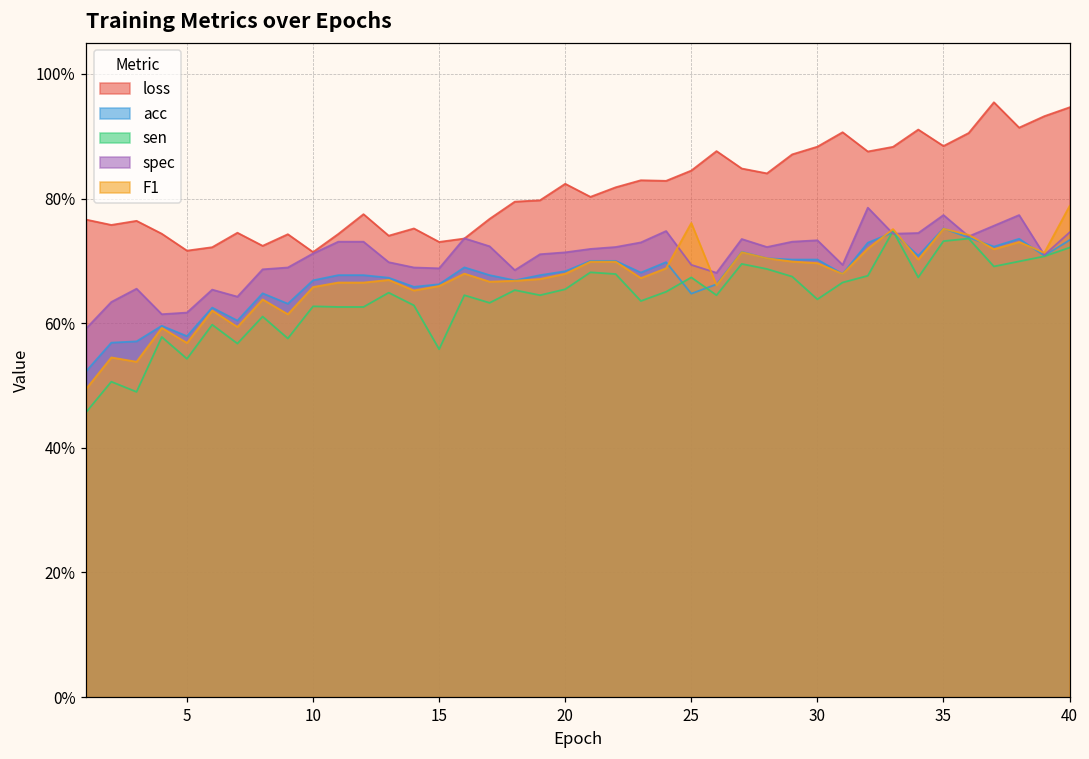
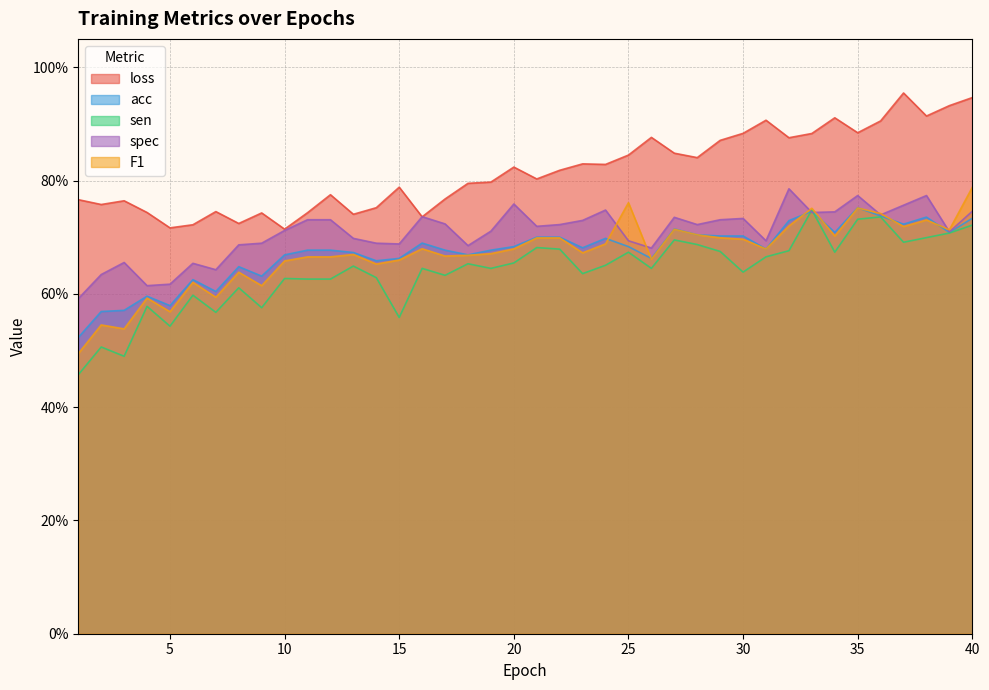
loss, 15: 73% -> 79%
spec, 20: 71% -> 76%
acc, 25: 65% -> 68%
